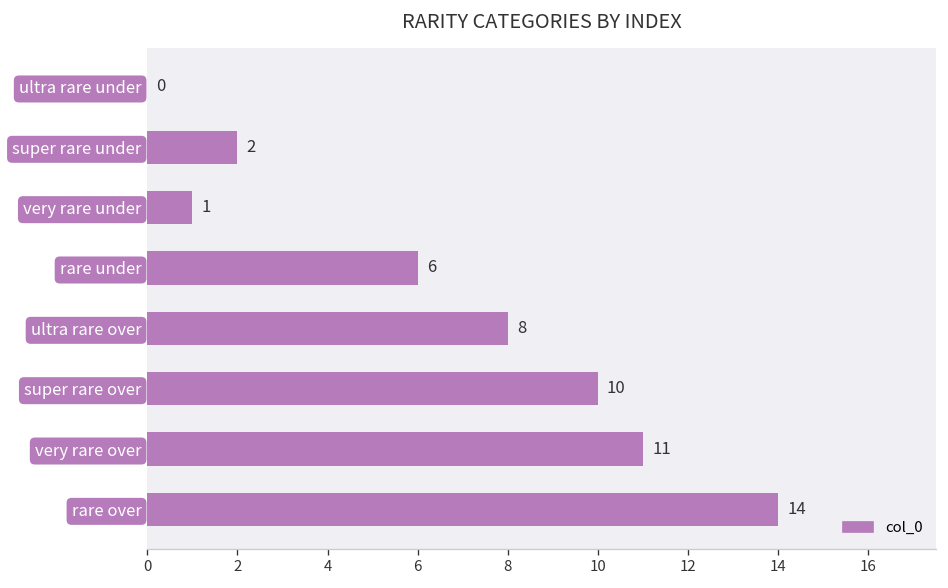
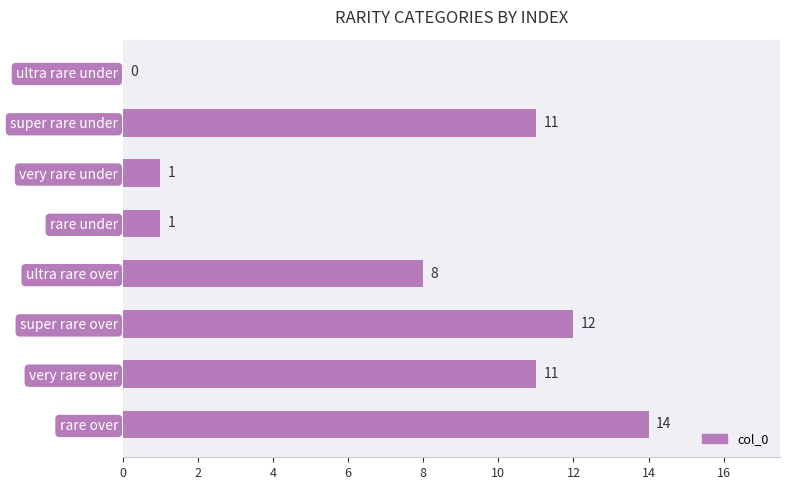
super rare under: 2 -> 11
rare under: 6 -> 1
super rare over: 10 -> 12
